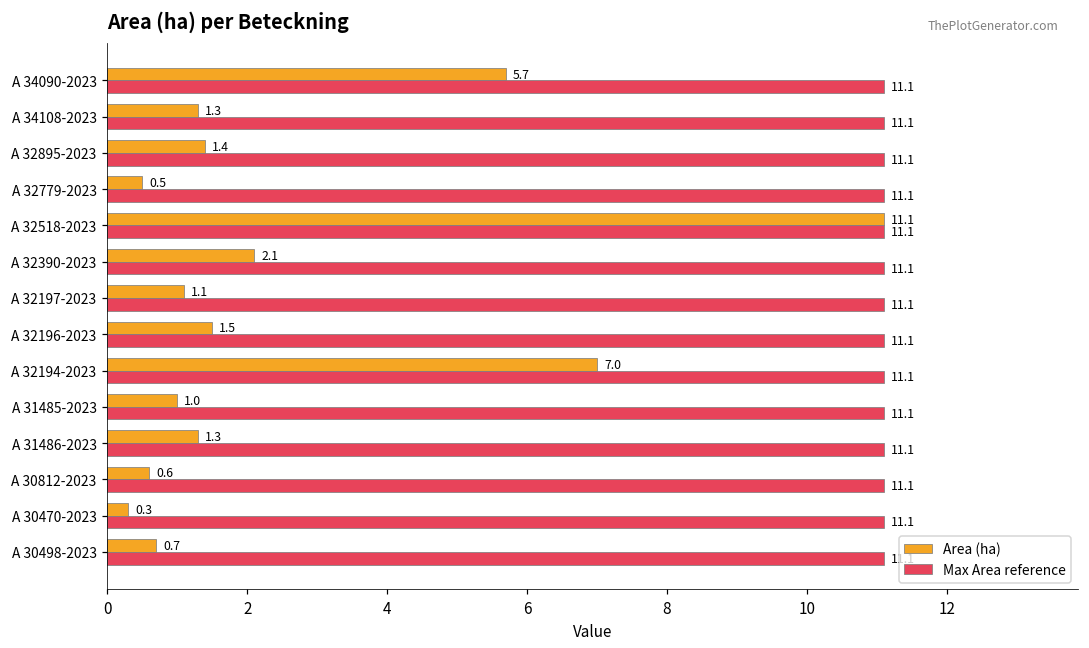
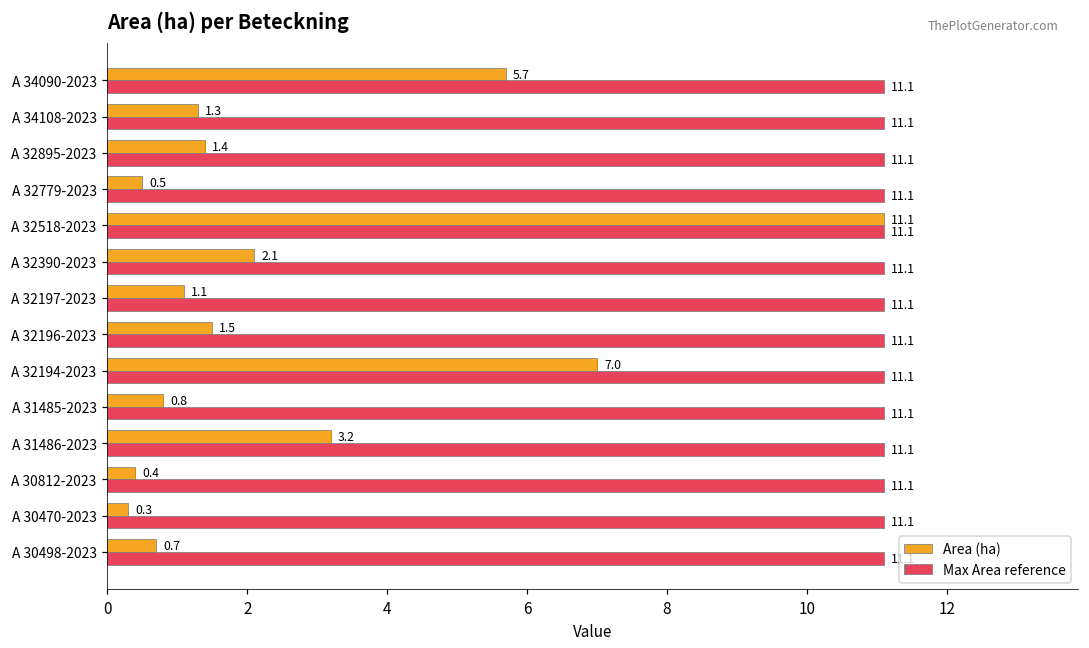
Area (ha), A 31485-2023: 1.0 -> 0.8
Area (ha), A 31486-2023: 1.3 -> 3.2
Area (ha), A 30812-2023: 0.6 -> 0.4
